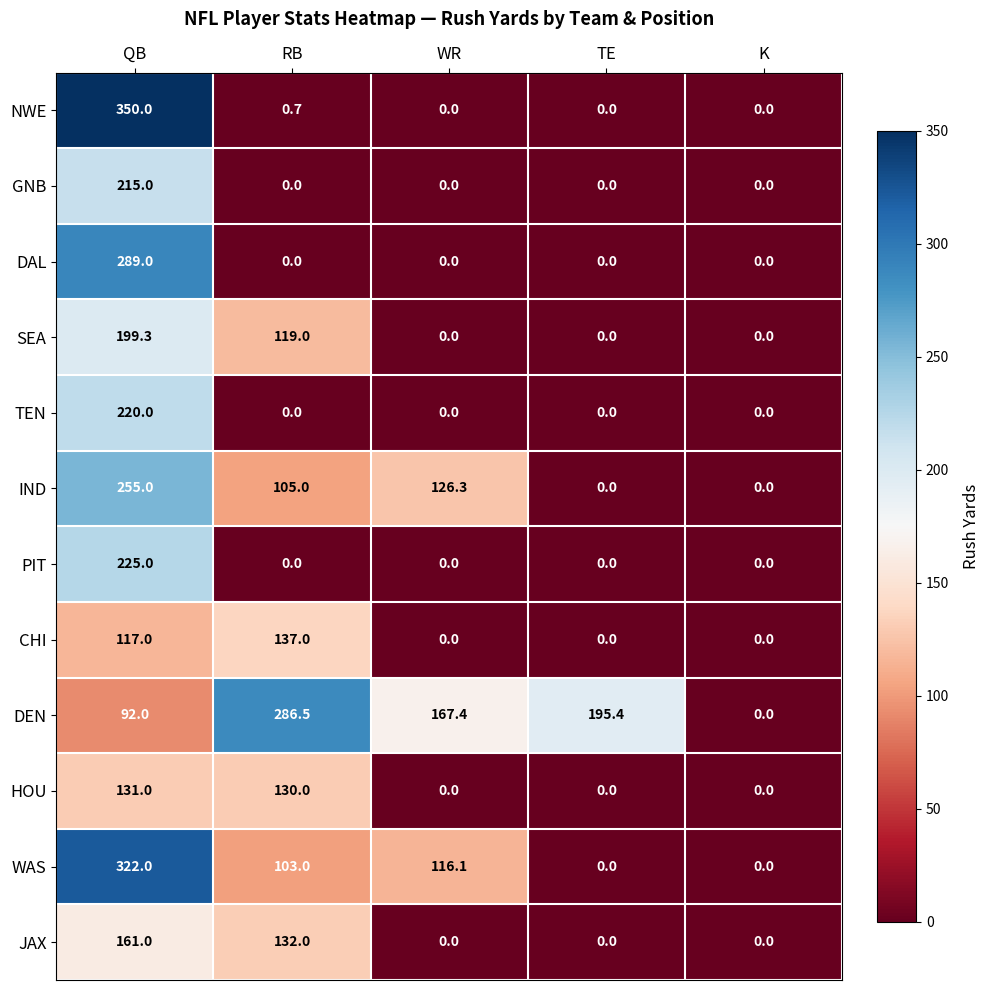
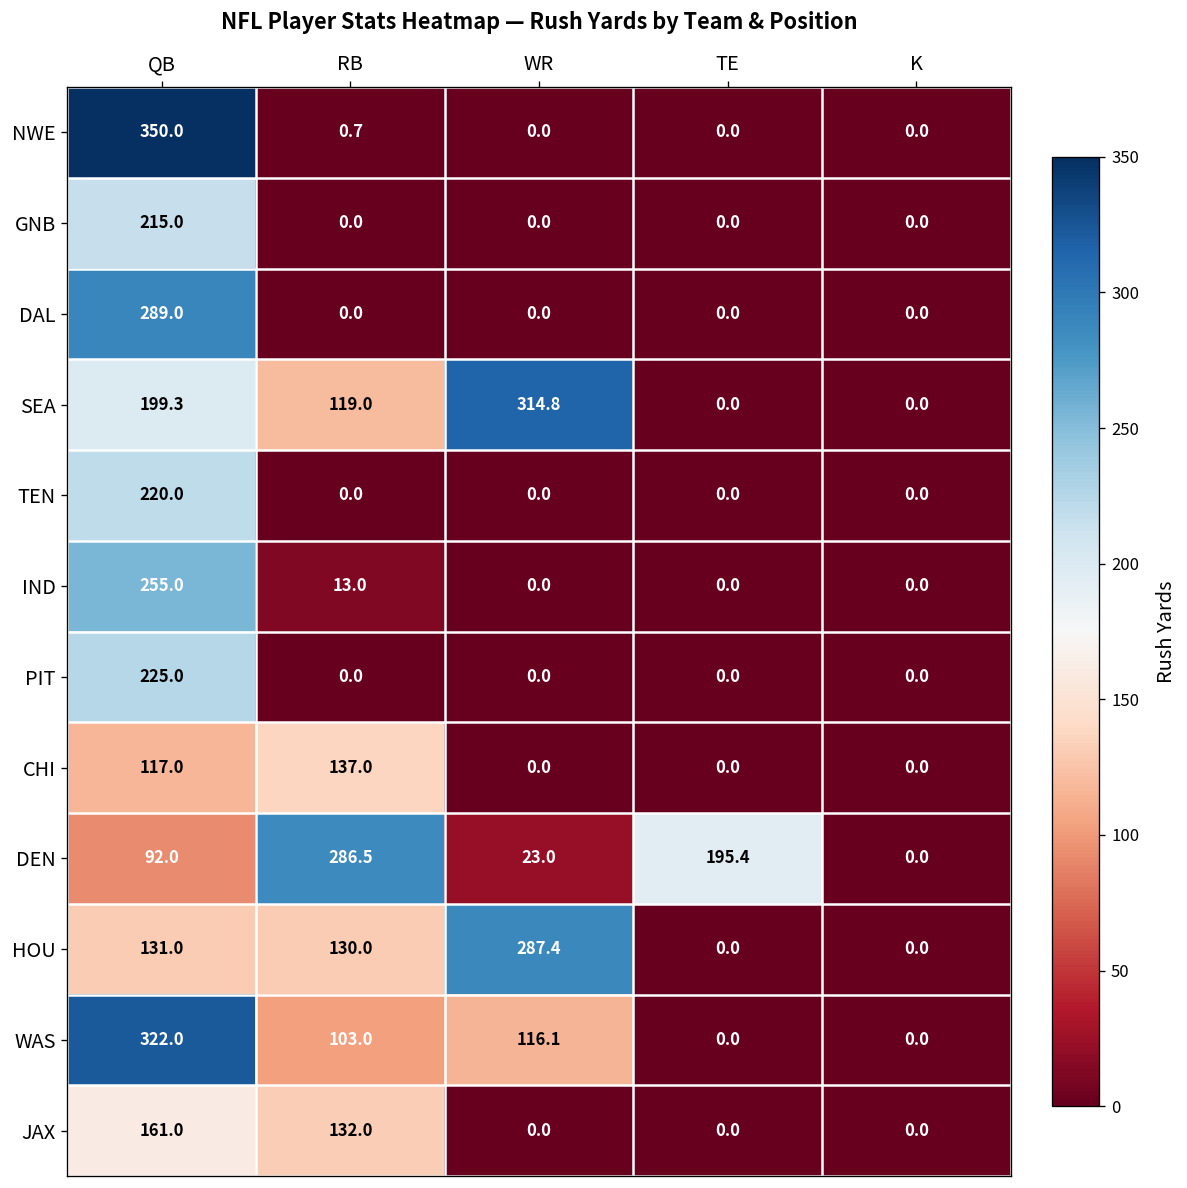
SEA, WR: 0.0 -> 314.8
IND, RB: 105.0 -> 13.0
IND, WR: 126.3 -> 0.0
DEN, WR: 167.4 -> 23.0
HOU, WR: 0.0 -> 287.4
